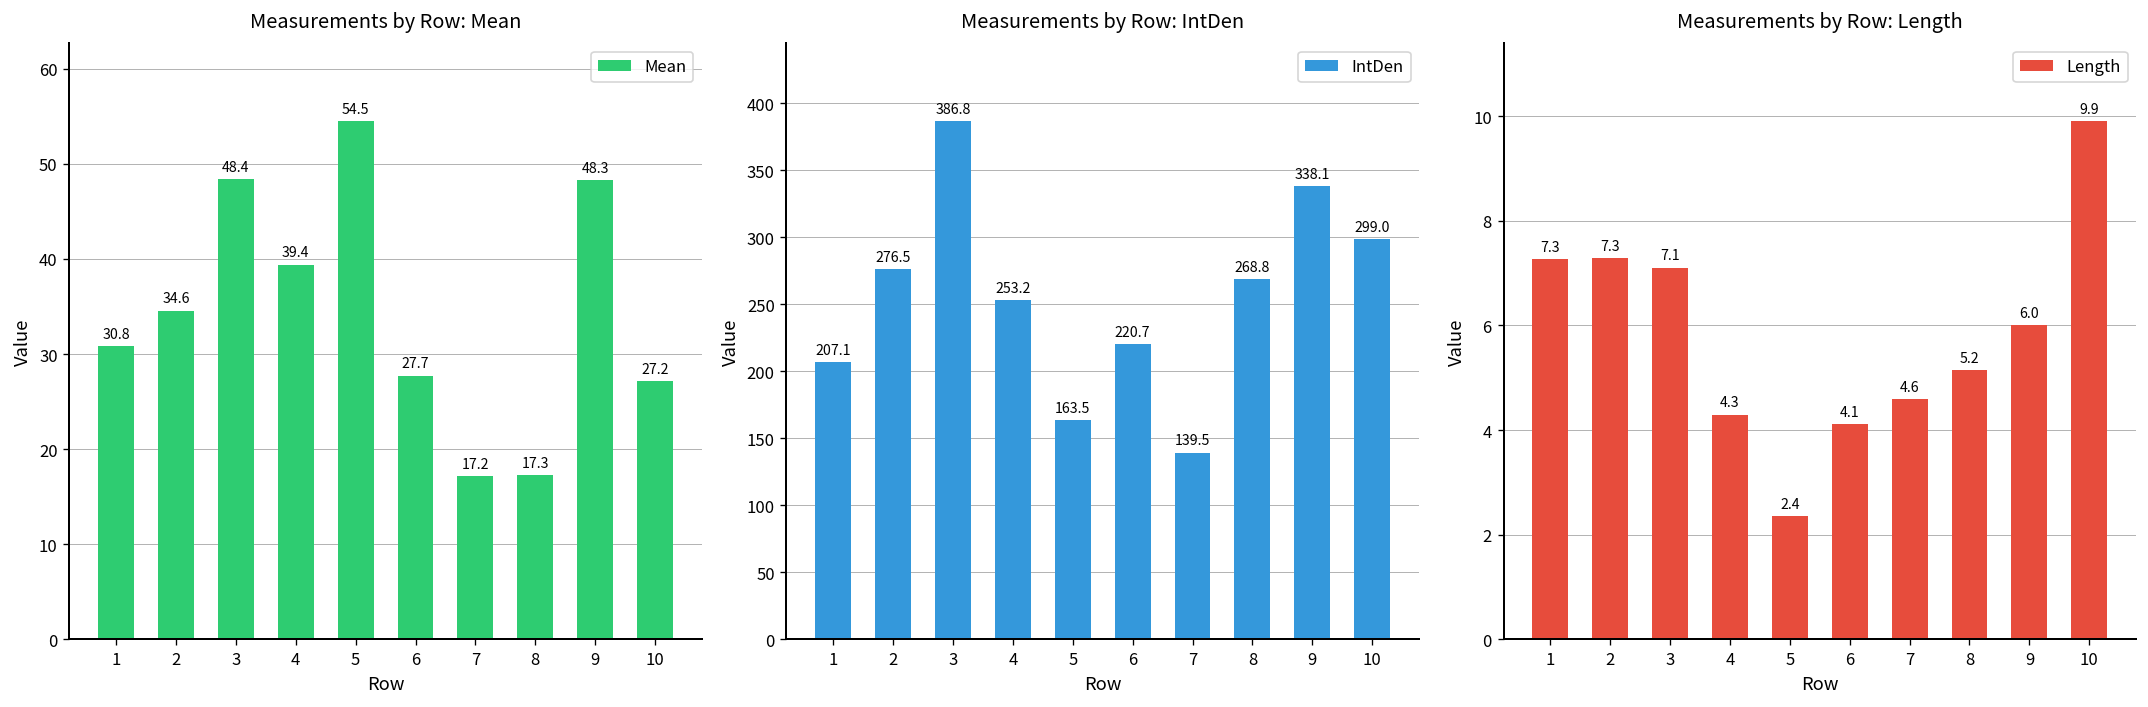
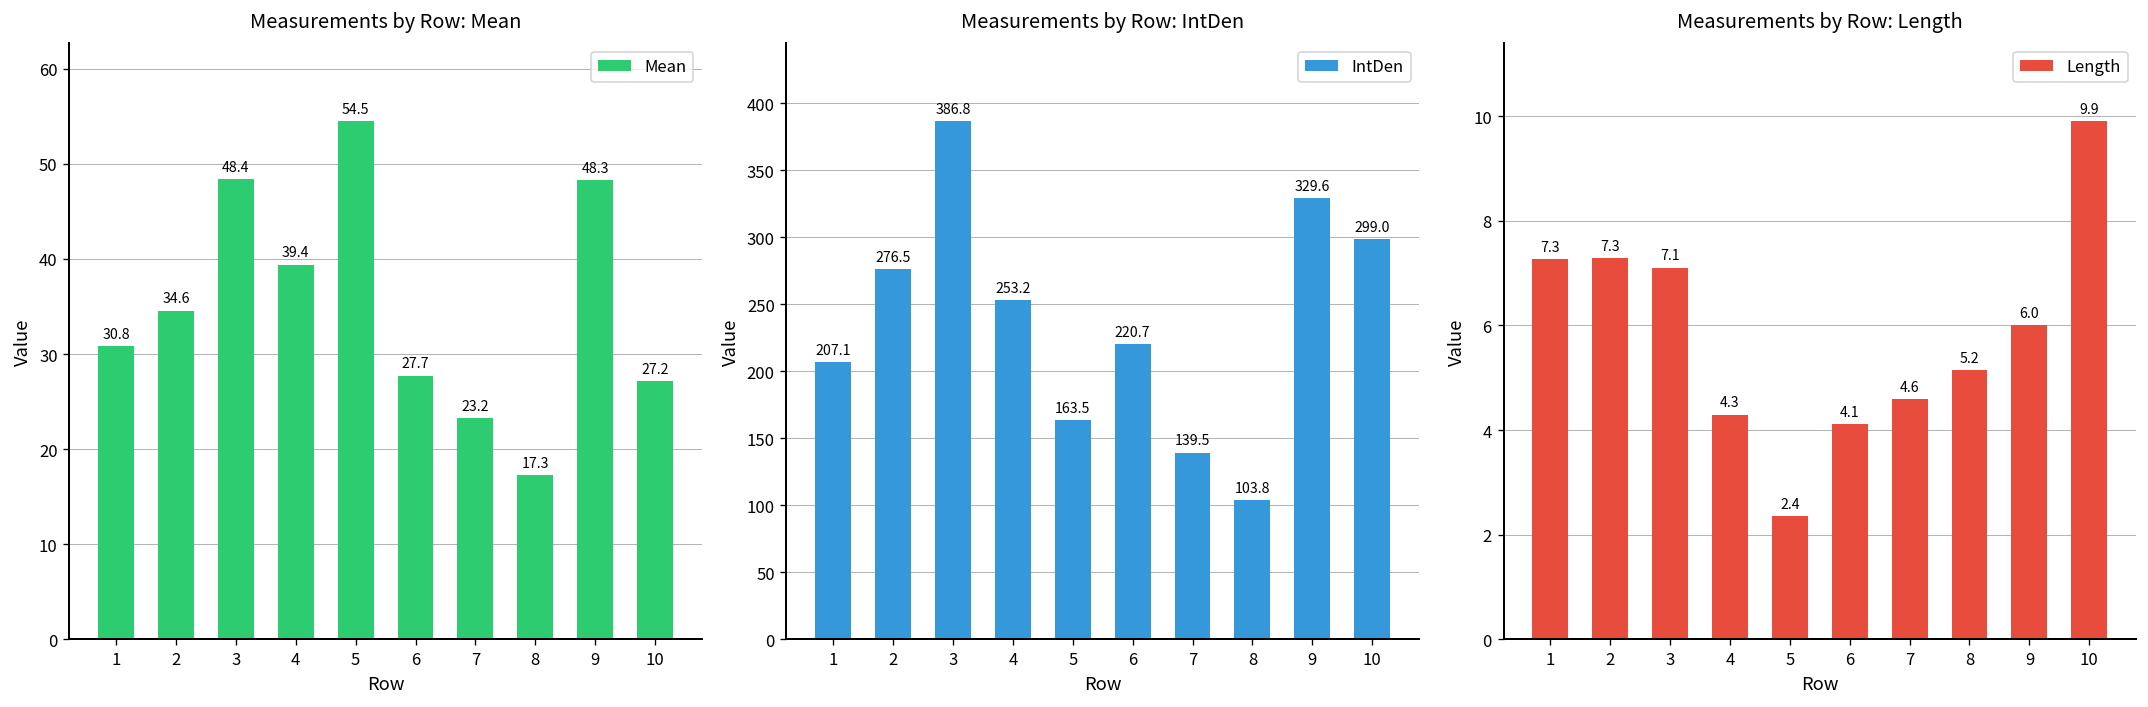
Measurements by Row: Mean, 7: 17.2 -> 23.2
Measurements by Row: IntDen, 8: 268.8 -> 103.8
Measurements by Row: IntDen, 9: 338.1 -> 329.6
